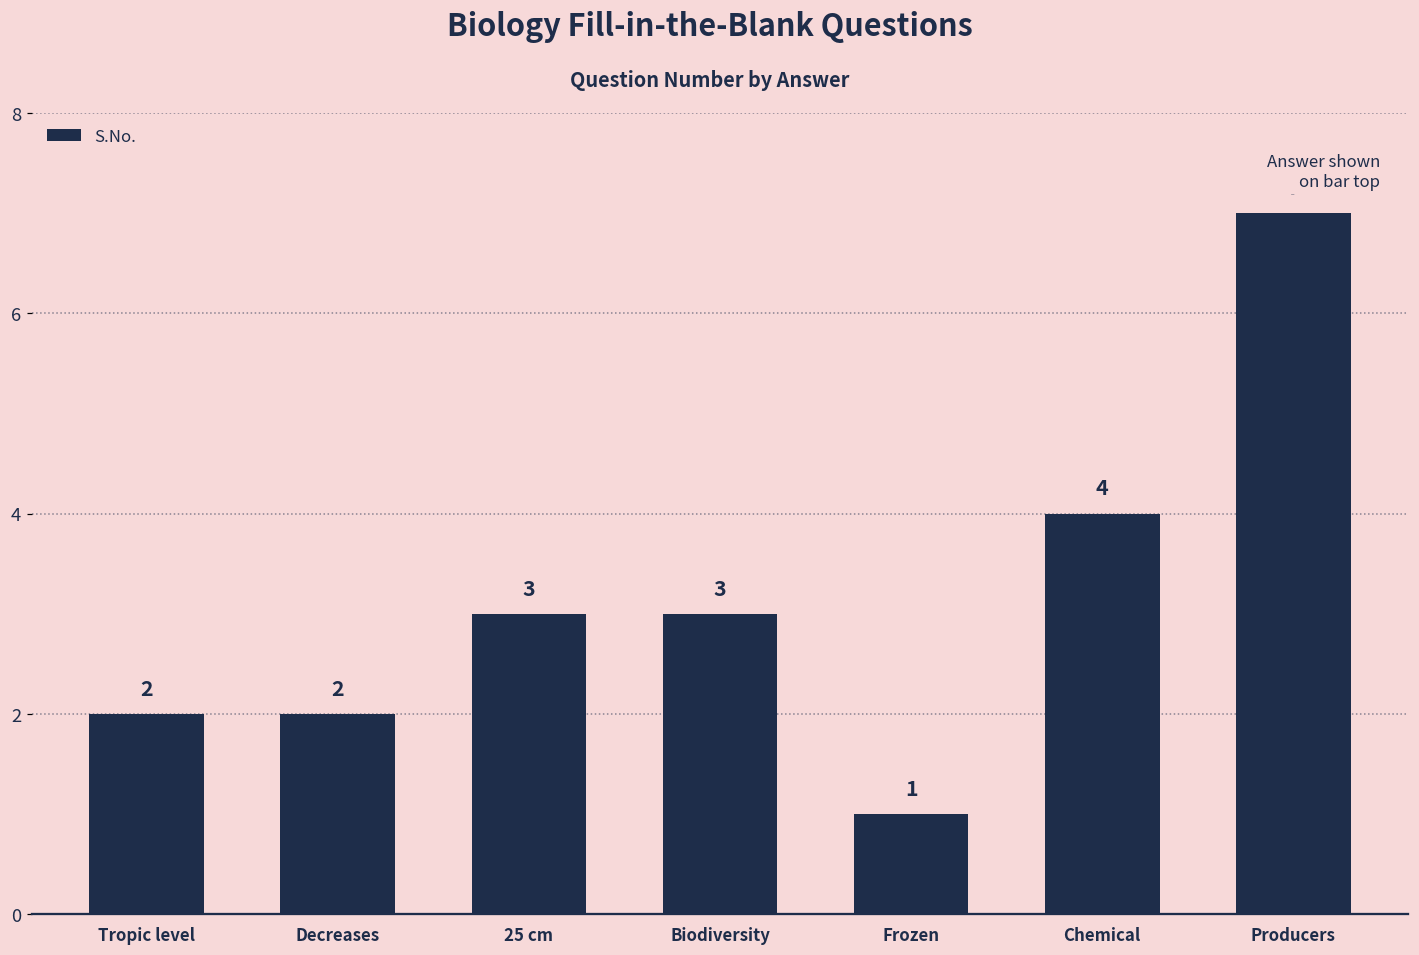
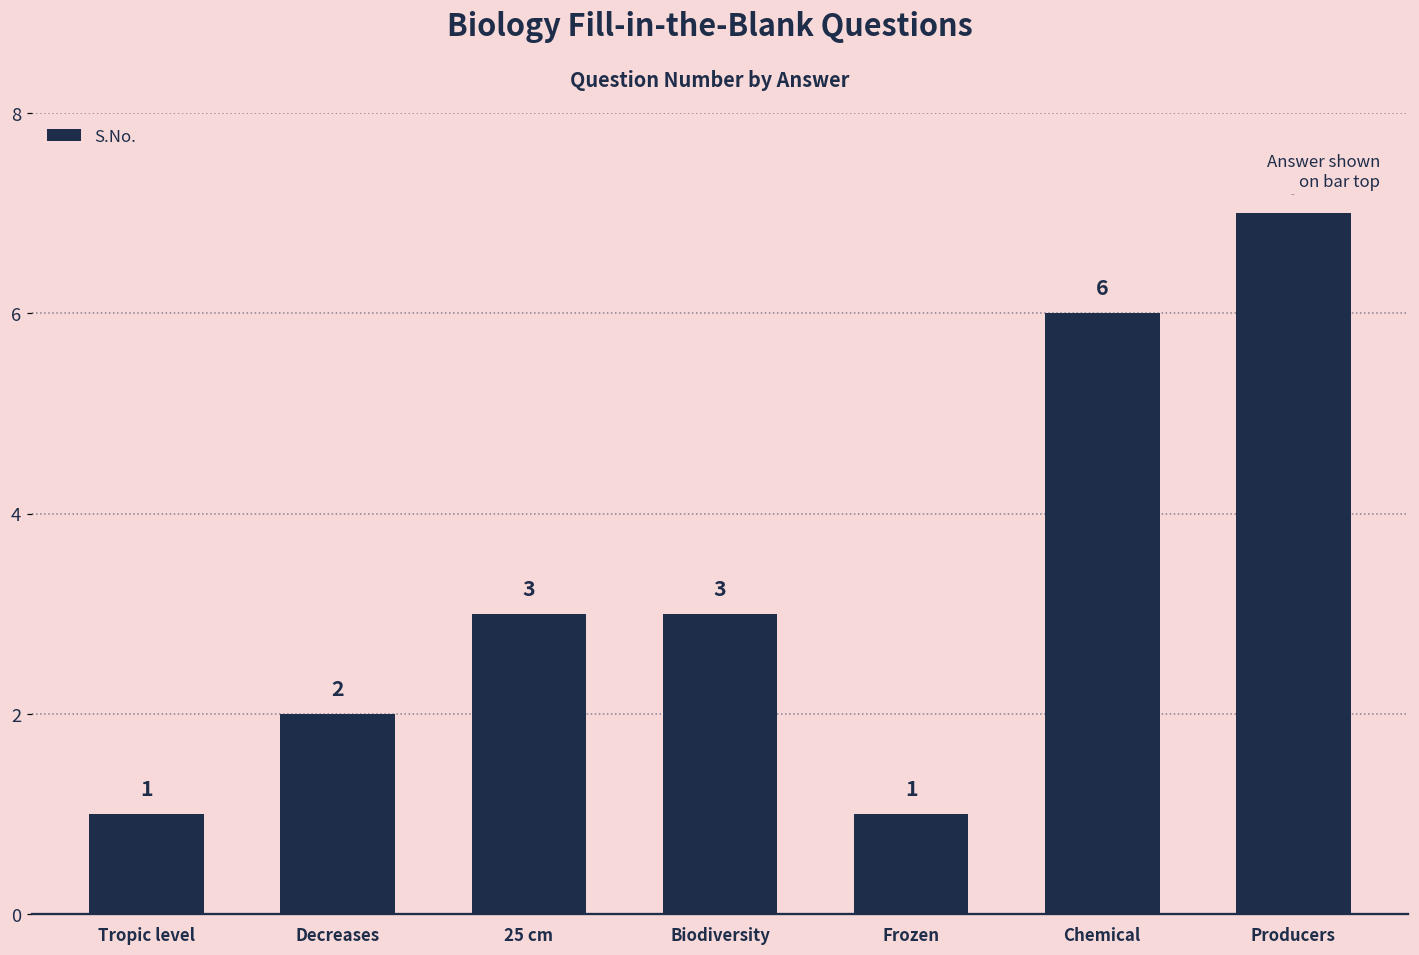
Tropic level: 2 -> 1
Chemical: 4 -> 6
